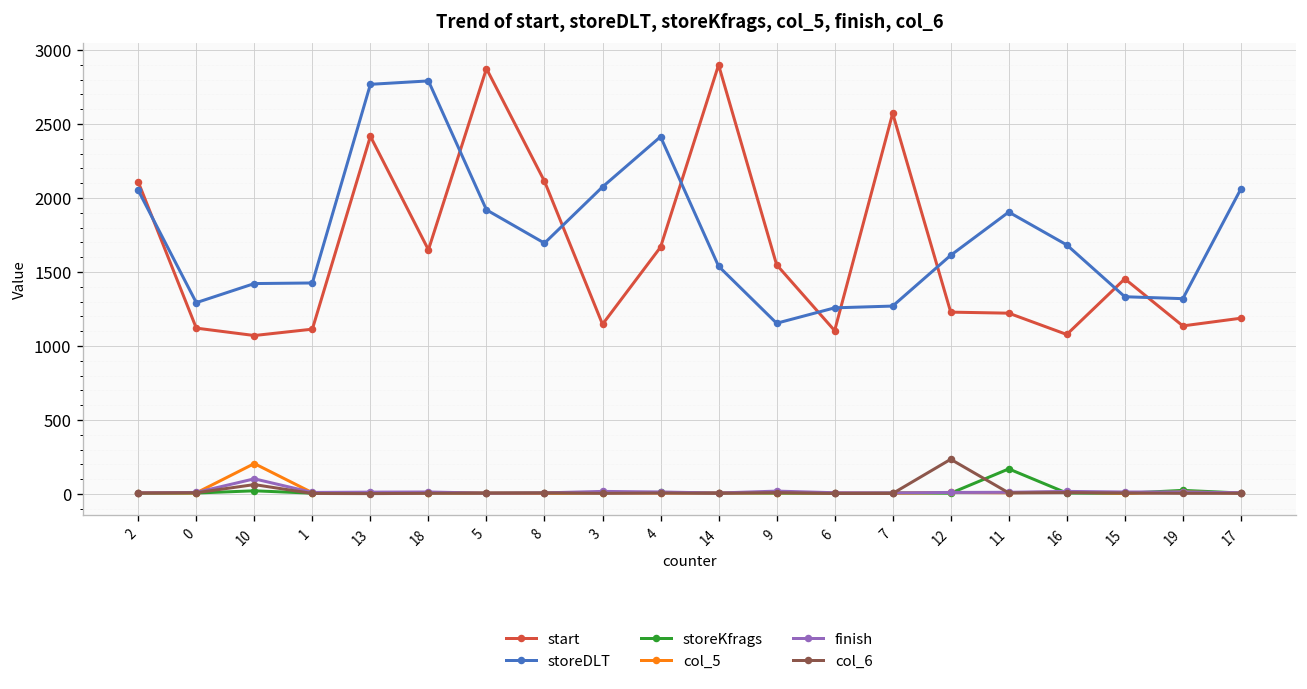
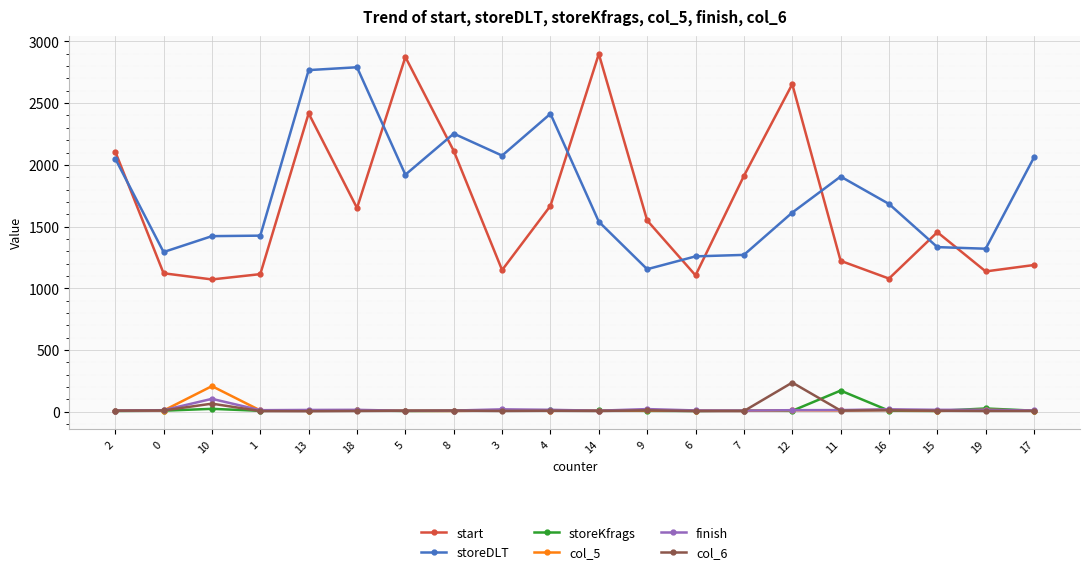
storeDLT, 8: 1700 -> 2250
start, 7: 2570 -> 1910
start, 12: 1230 -> 2650
